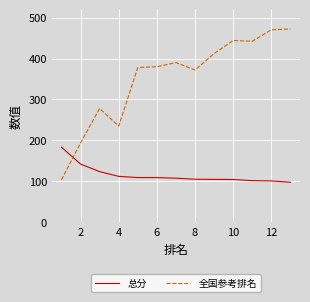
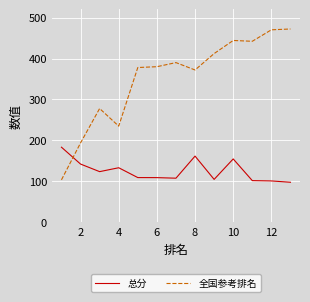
总分, 4: 110 -> 130
总分, 8: 110 -> 160
总分, 10: 100 -> 160
